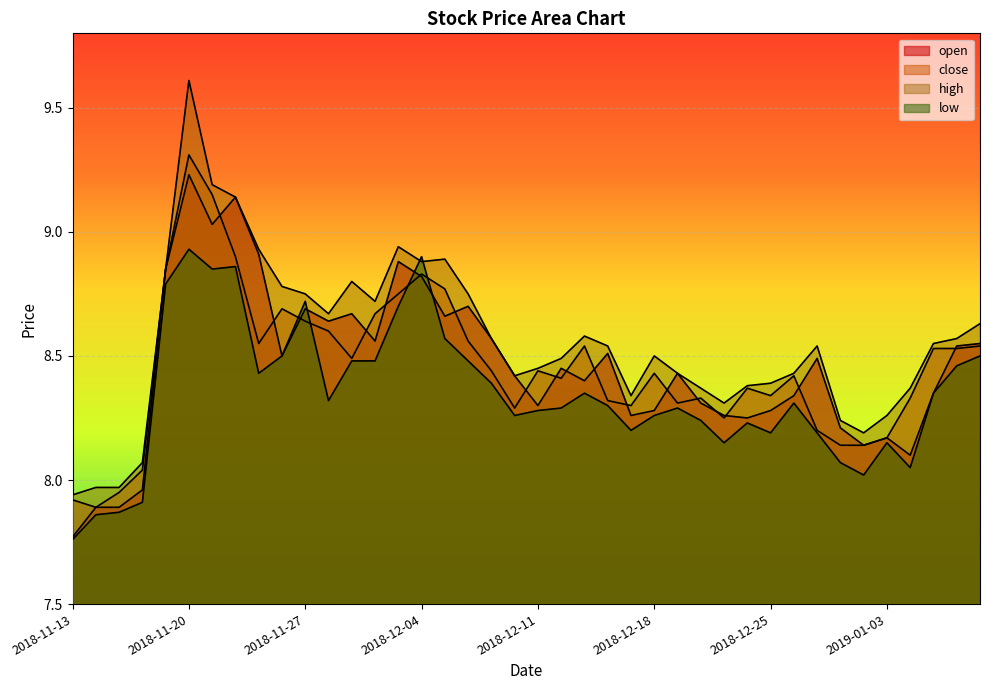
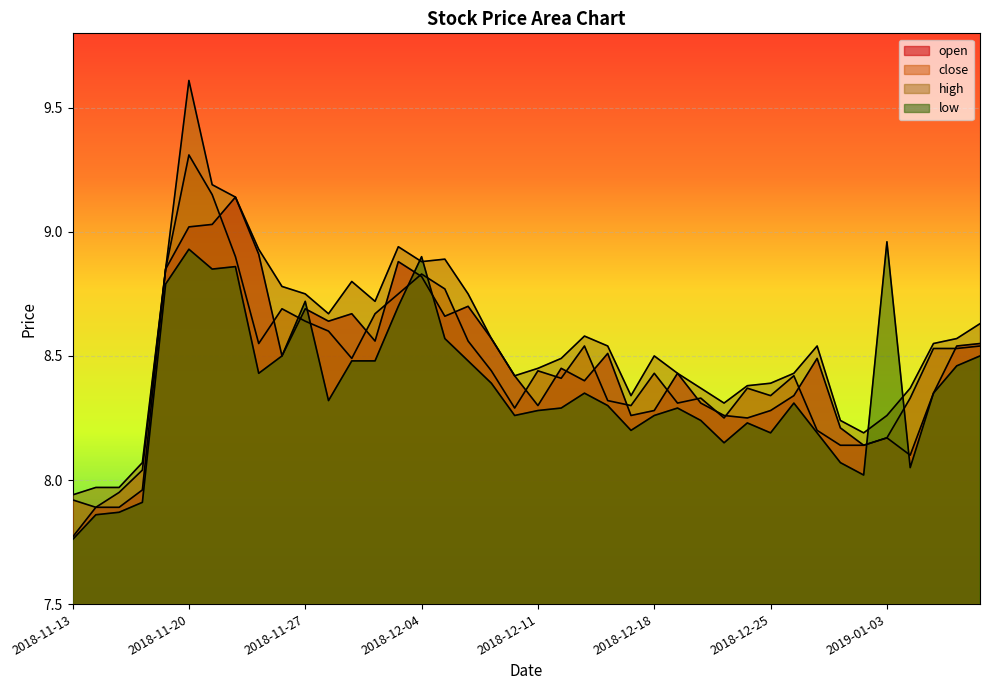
open, 2018-11-20: 9.23 -> 9.02
low, 2019-01-03: 8.15 -> 8.96
